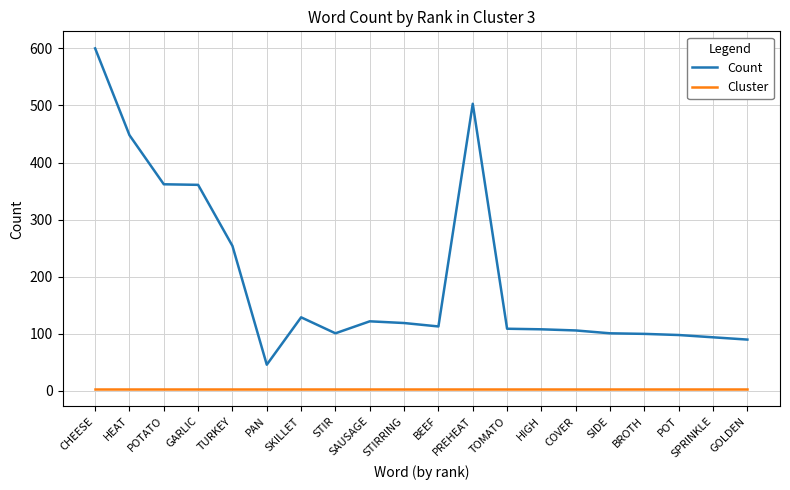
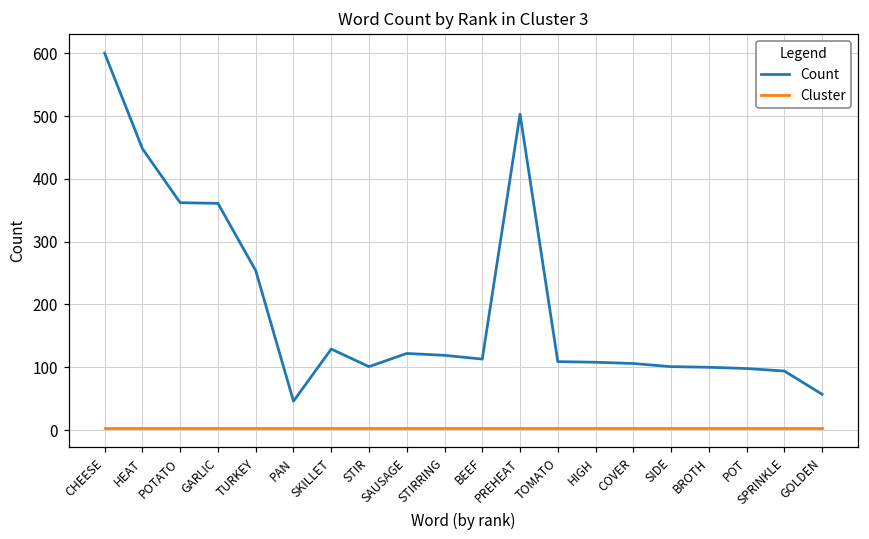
Count, GOLDEN: 90 -> 60
